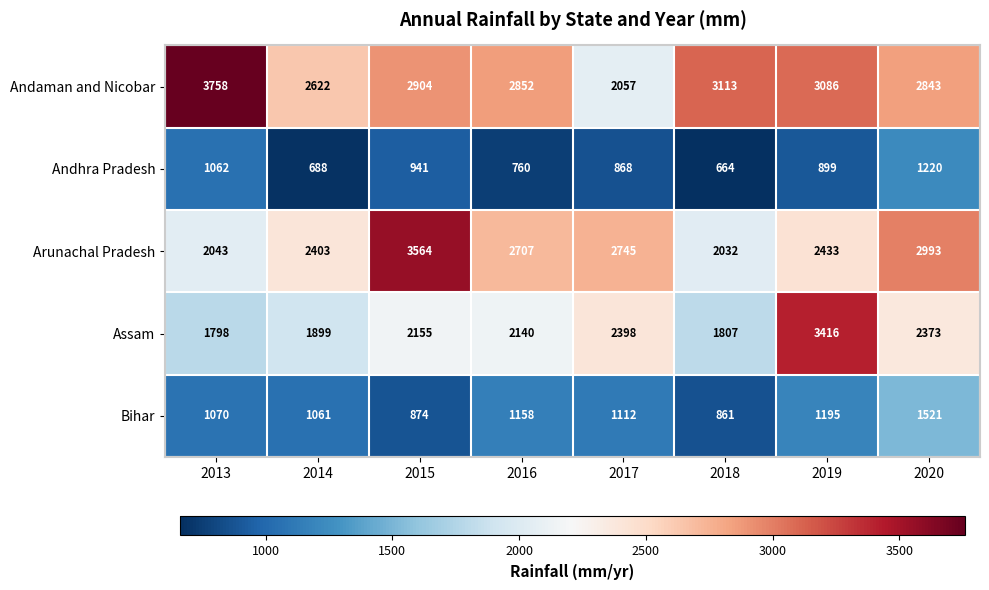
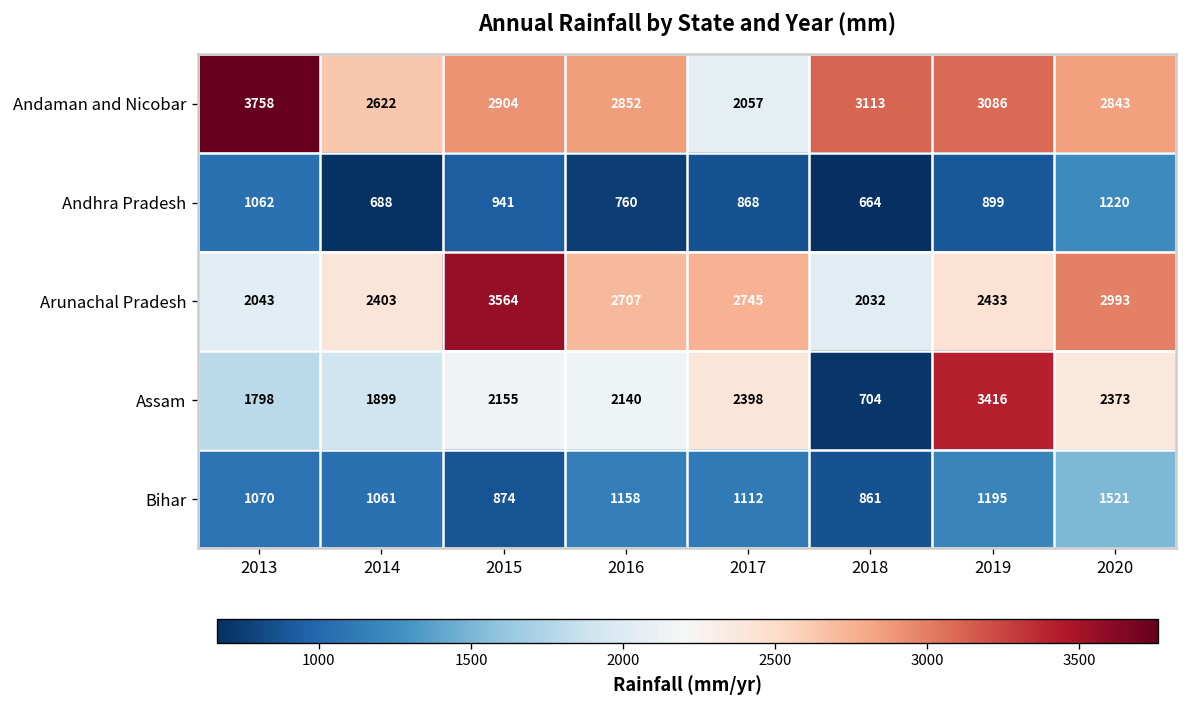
Assam, 2018: 1807 -> 704
